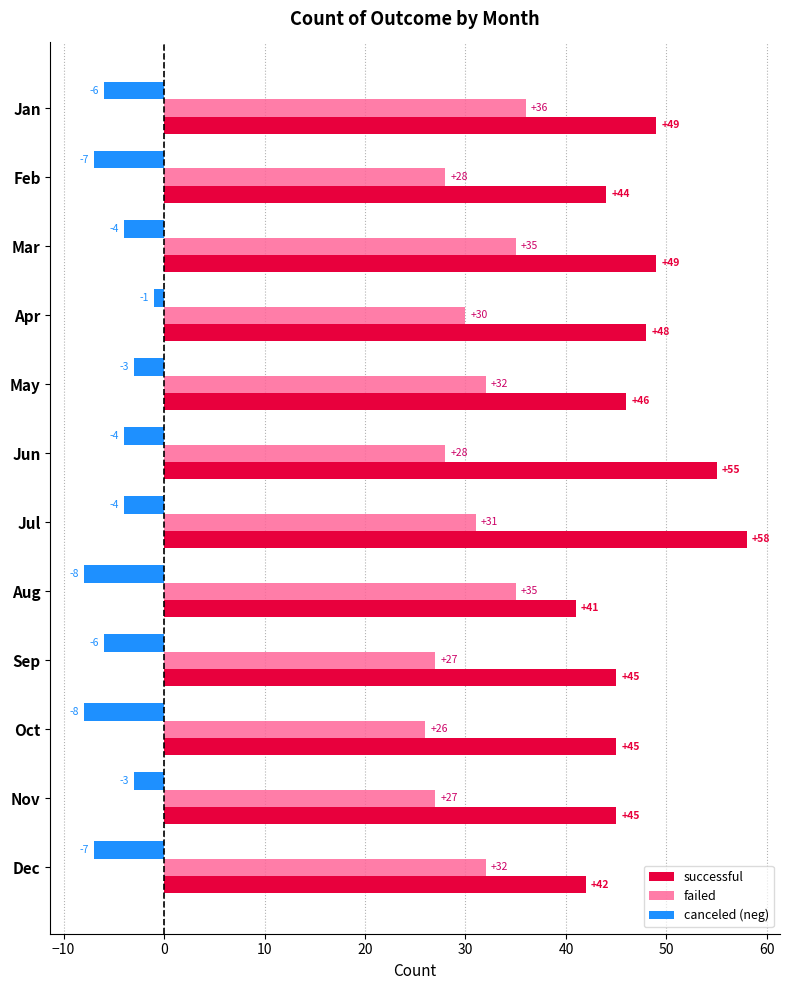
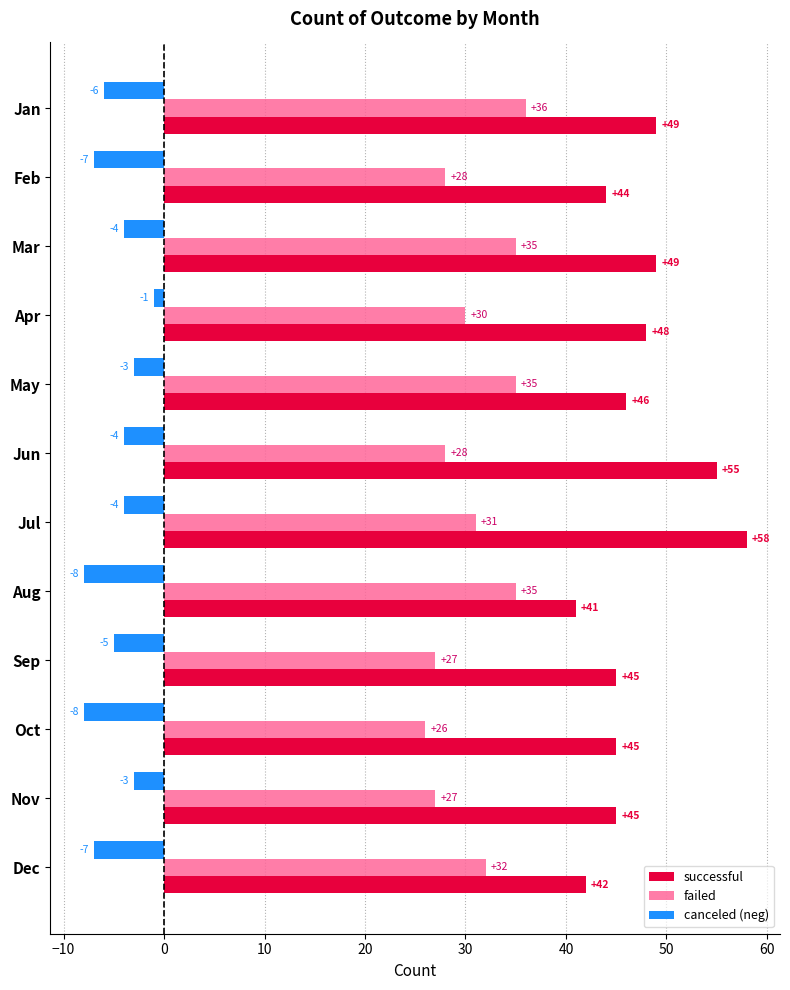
failed, May: +32 -> +35
canceled (neg), Sep: -6 -> -5
